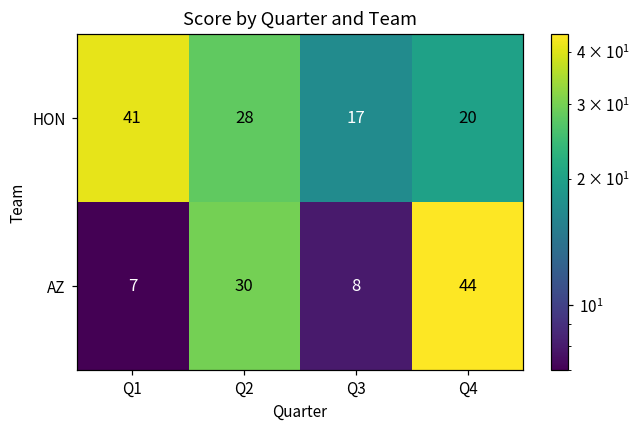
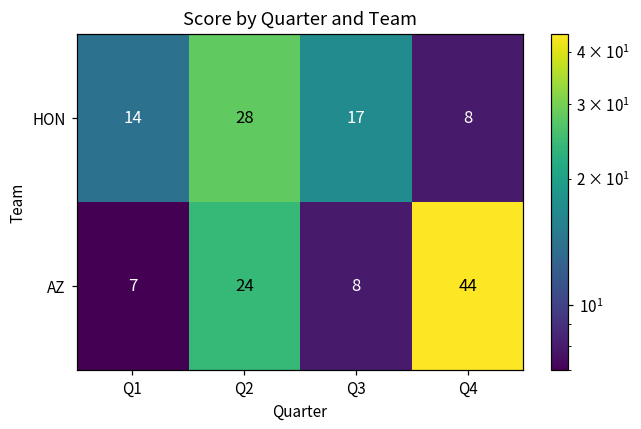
HON, Q1: 41 -> 14
HON, Q4: 20 -> 8
AZ, Q2: 30 -> 24
